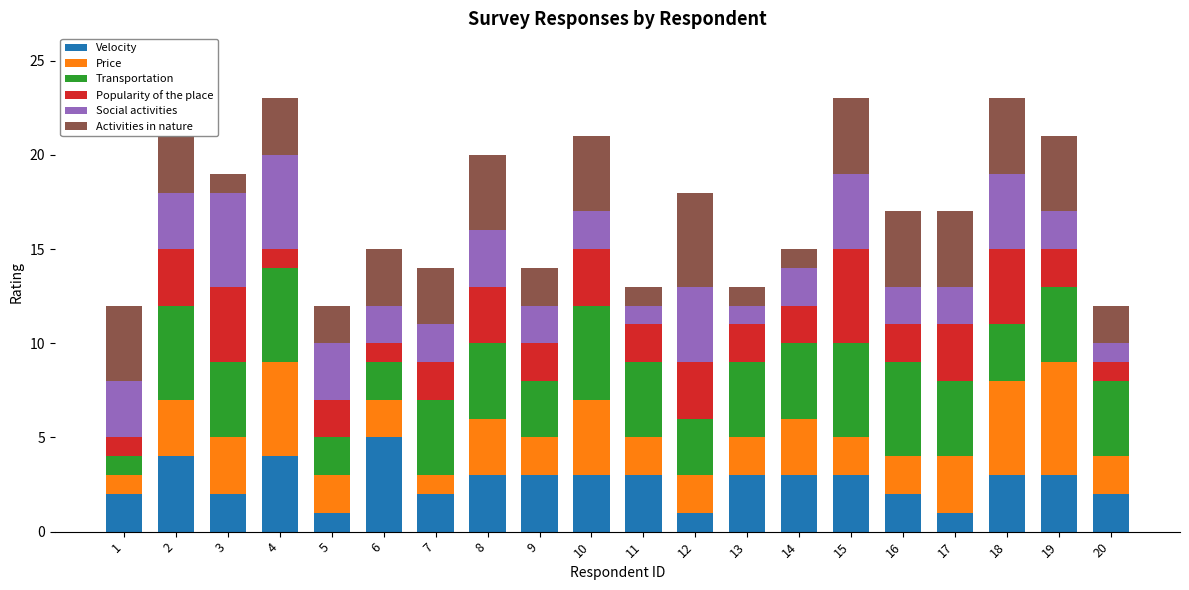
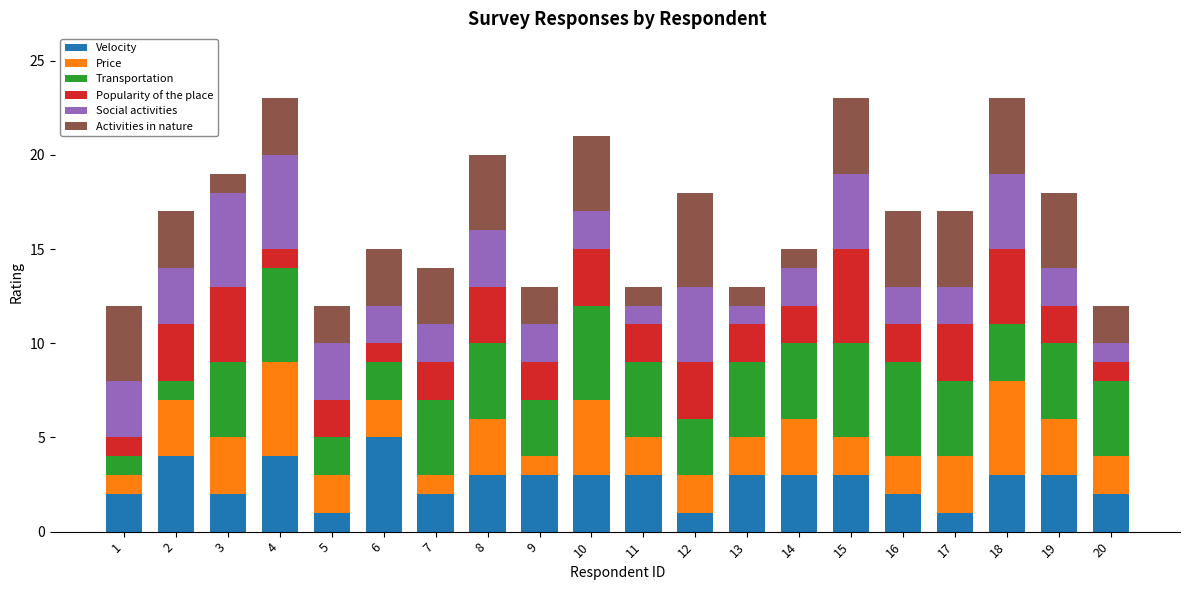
Transportation, 2: 5 -> 1
Price, 9: 2 -> 1
Price, 19: 6 -> 3
